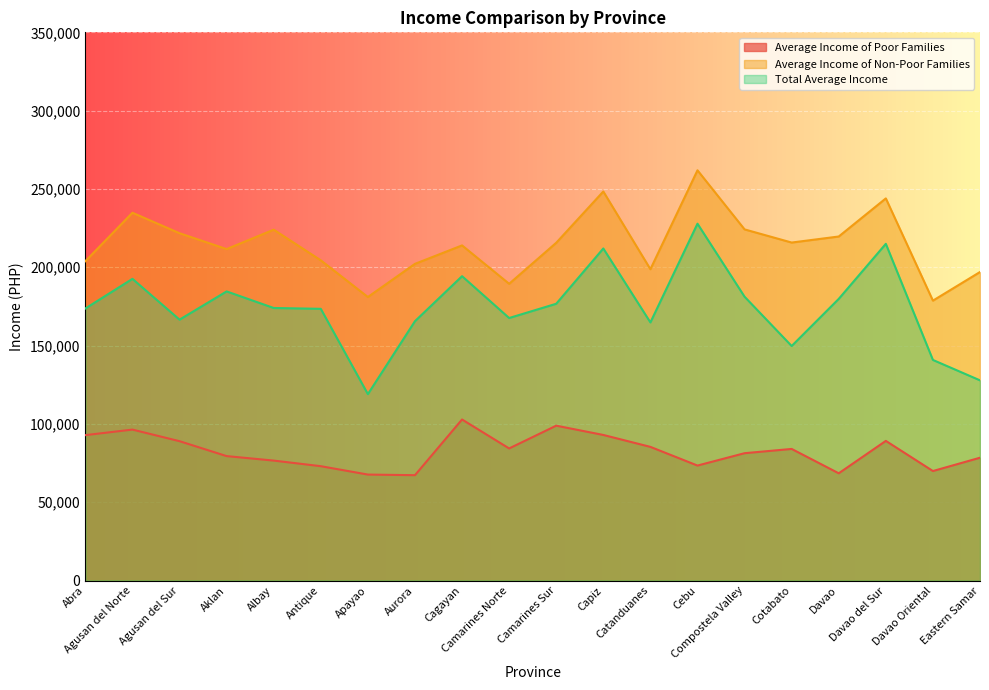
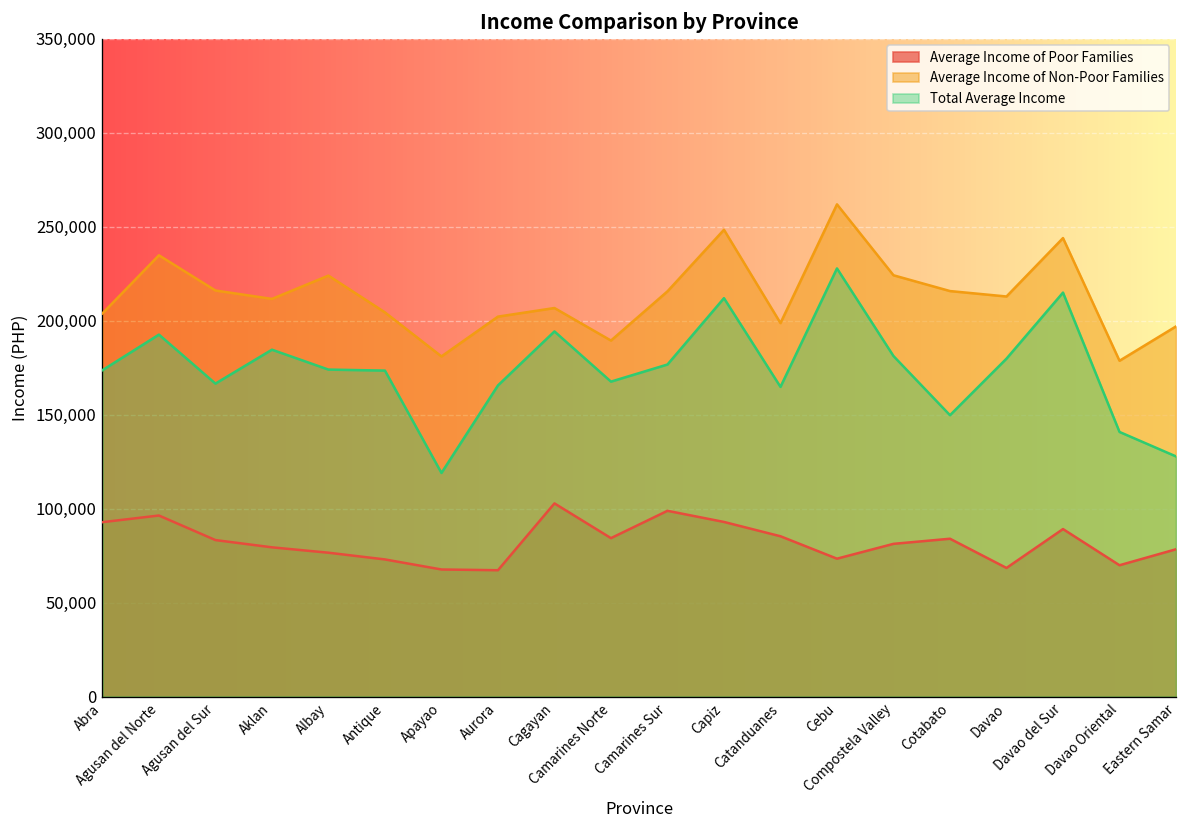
Average Income of Poor Families, Agusan del Sur: 89,000 -> 83,000
Average Income of Non-Poor Families, Agusan del Sur: 222,000 -> 216,000
Average Income of Non-Poor Families, Cagayan: 214,000 -> 207,000
Average Income of Non-Poor Families, Davao: 220,000 -> 213,000
